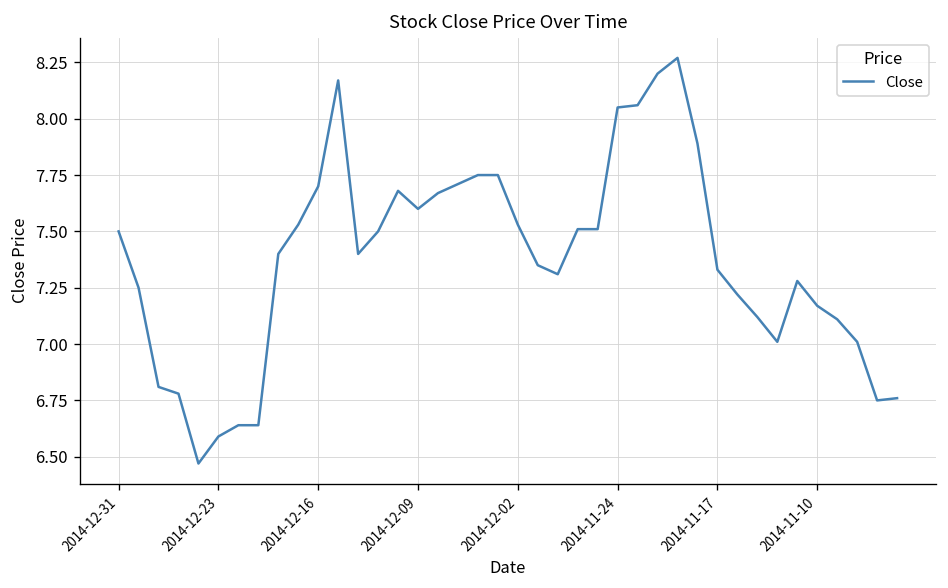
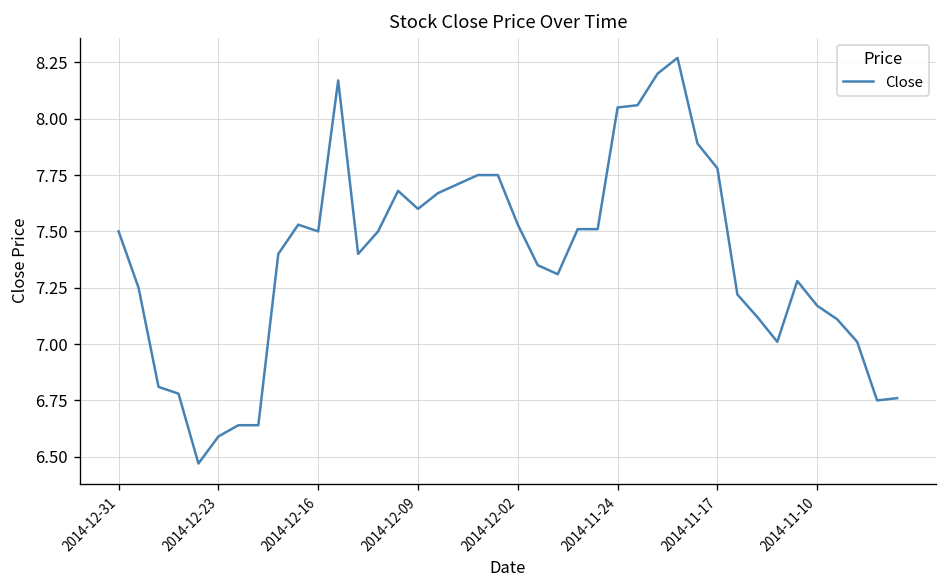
2014-12-16: 7.7 -> 7.5
2014-11-17: 7.33 -> 7.78
